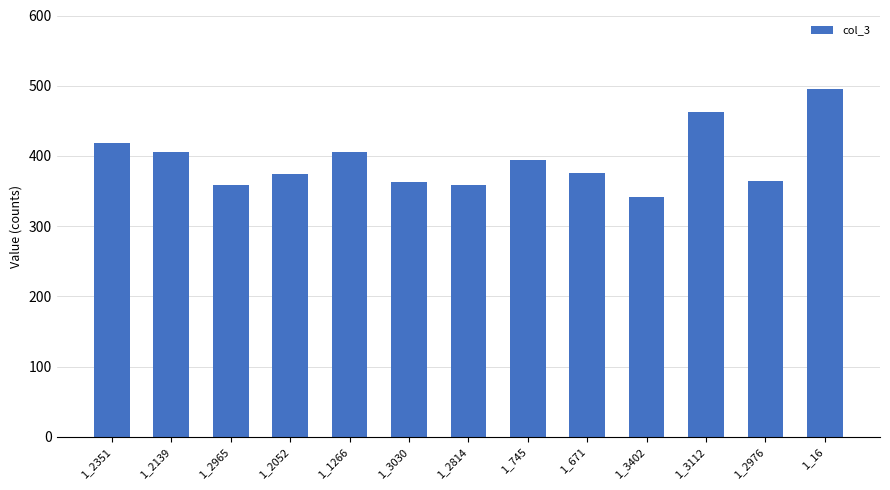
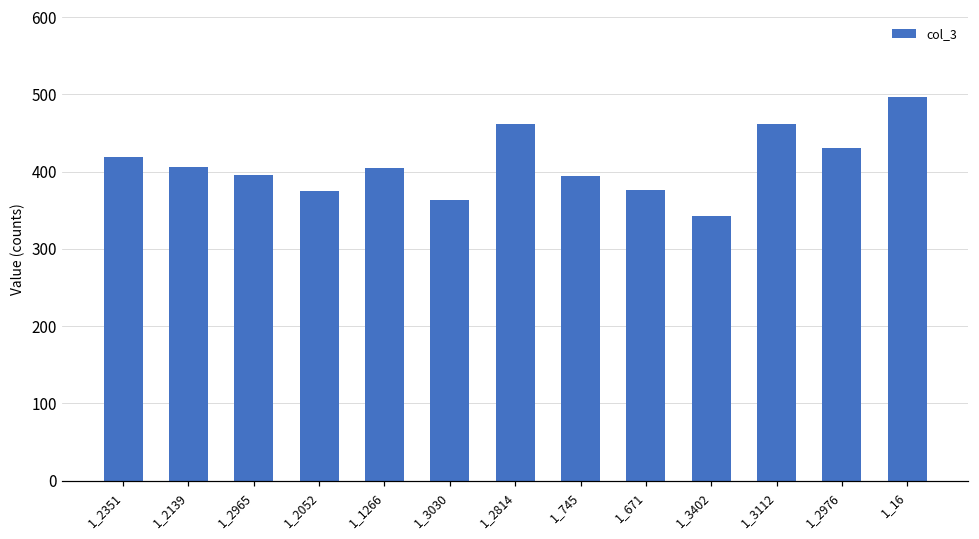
1_2965: 360 -> 400
1_2814: 360 -> 460
1_2976: 370 -> 430
